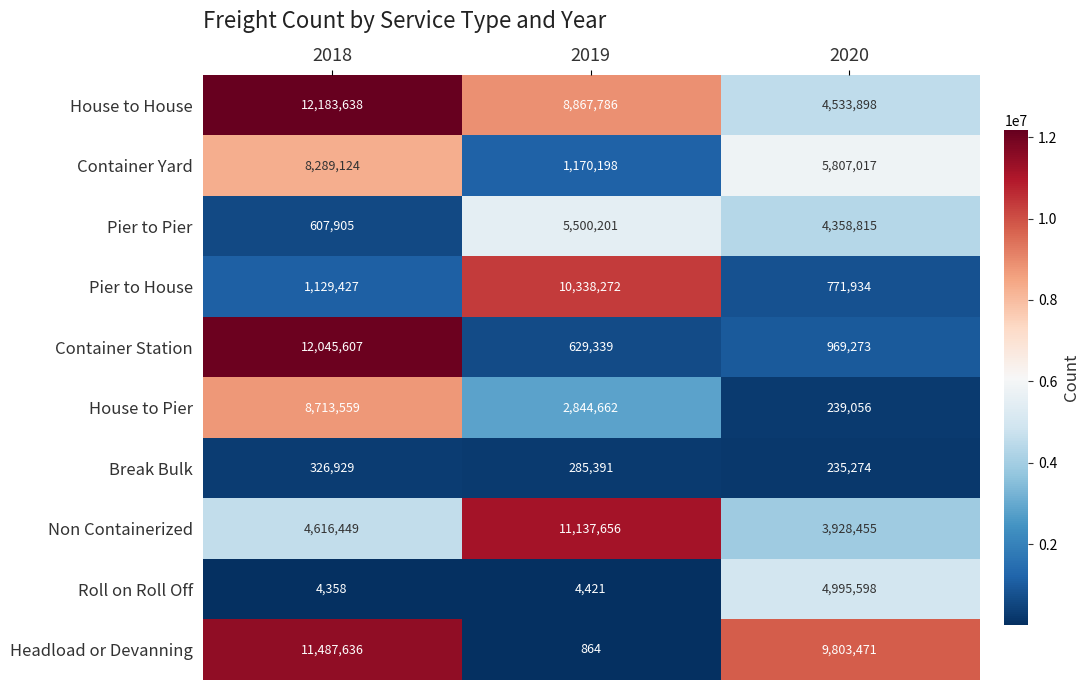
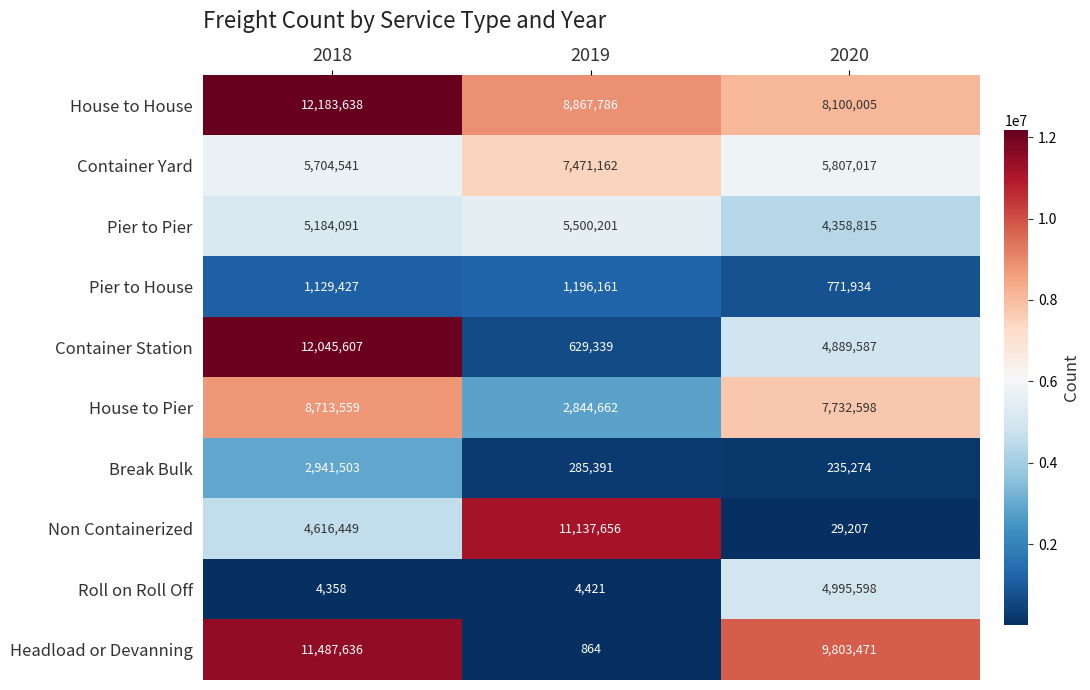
House to House, 2020: 4,533,898 -> 8,100,005
Container Yard, 2018: 8,289,124 -> 5,704,541
Container Yard, 2019: 1,170,198 -> 7,471,162
Pier to Pier, 2018: 607,905 -> 5,184,091
Pier to House, 2019: 10,338,272 -> 1,196,161
Container Station, 2020: 969,273 -> 4,889,587
House to Pier, 2020: 239,056 -> 7,732,598
Break Bulk, 2018: 326,929 -> 2,941,503
Non Containerized, 2020: 3,928,455 -> 29,207
